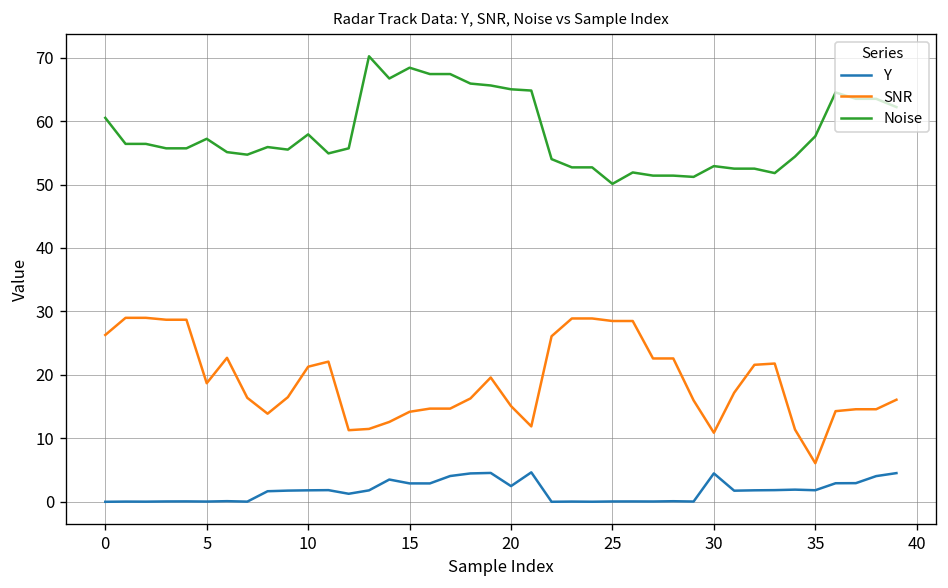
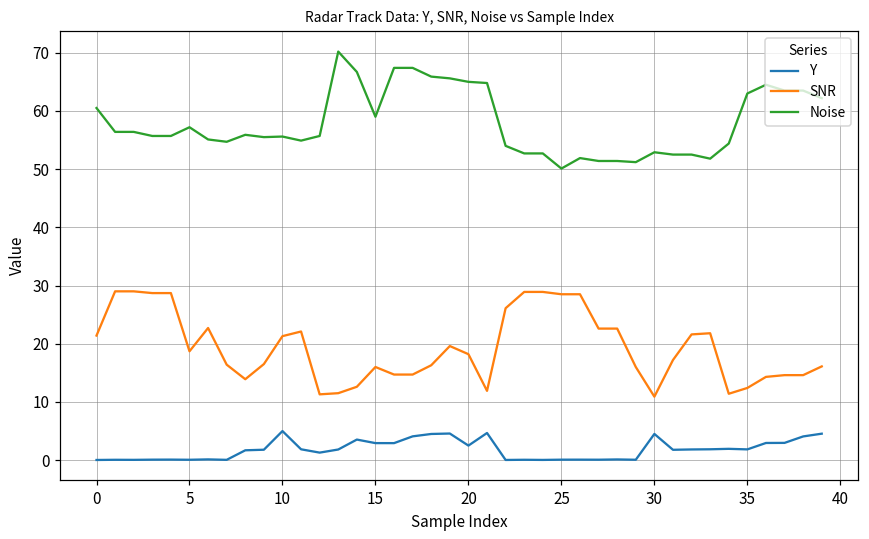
SNR, 0: 26 -> 21
Y, 10: 2 -> 5
Noise, 10: 58 -> 56
SNR, 15: 14 -> 16
Noise, 15: 68 -> 59
SNR, 20: 15 -> 18
SNR, 35: 6 -> 12
Noise, 35: 58 -> 63
